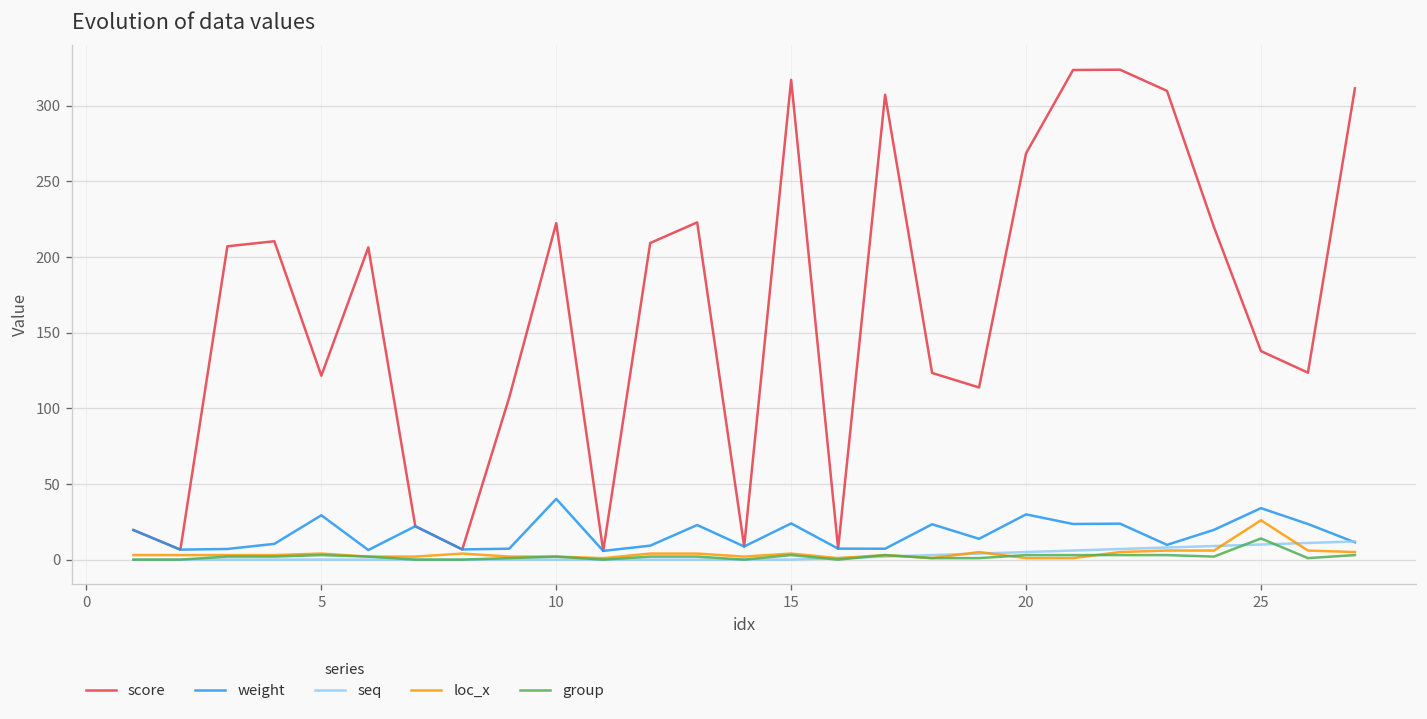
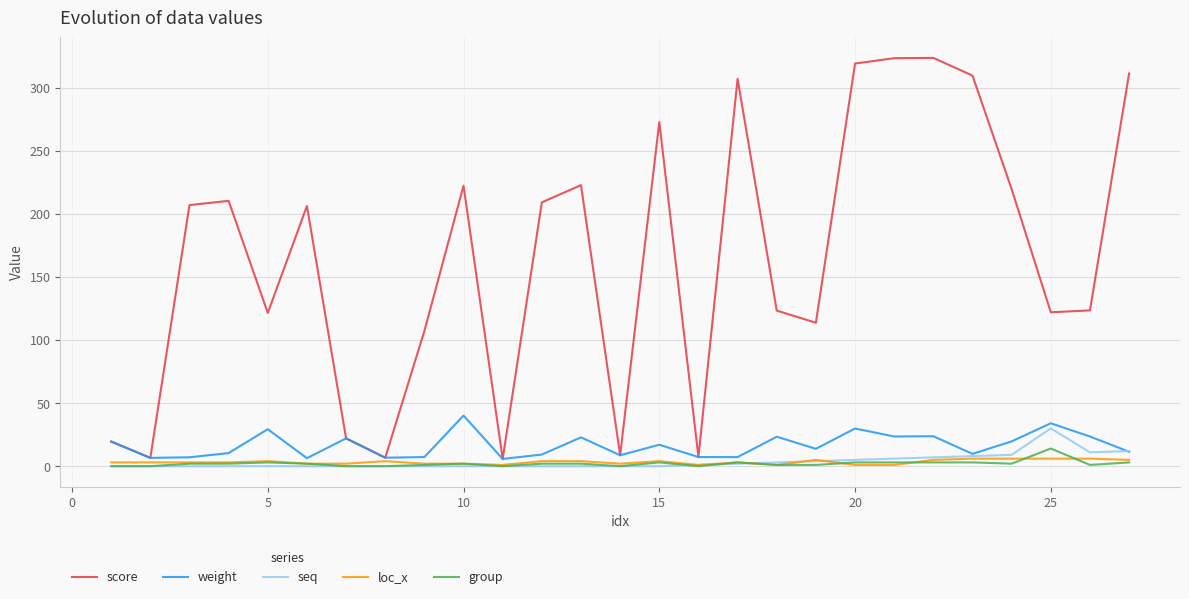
score, 15: 317 -> 273
weight, 15: 24 -> 17
score, 20: 269 -> 319
score, 25: 138 -> 122
seq, 25: 10 -> 30
loc_x, 25: 26 -> 6
